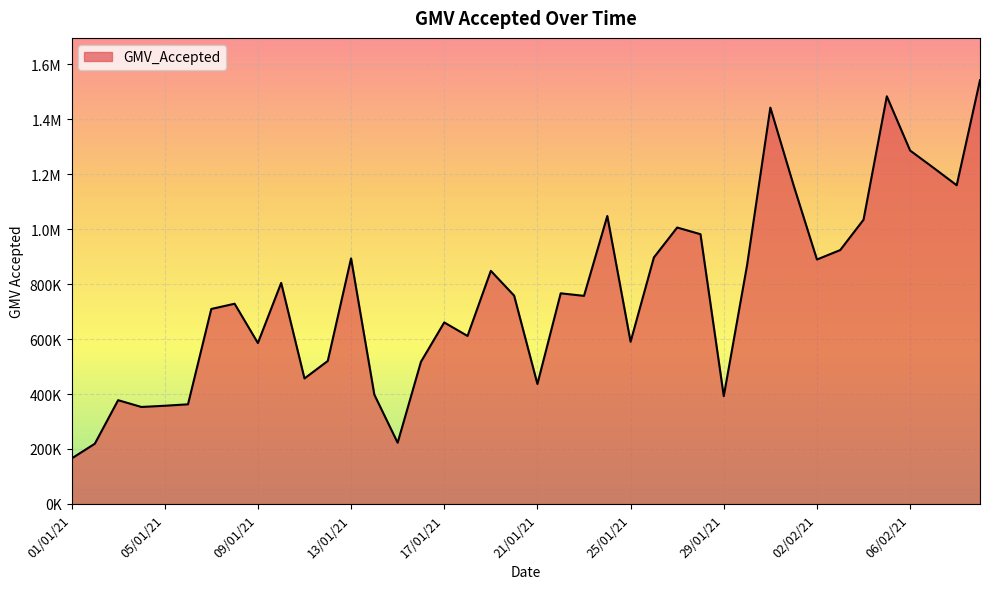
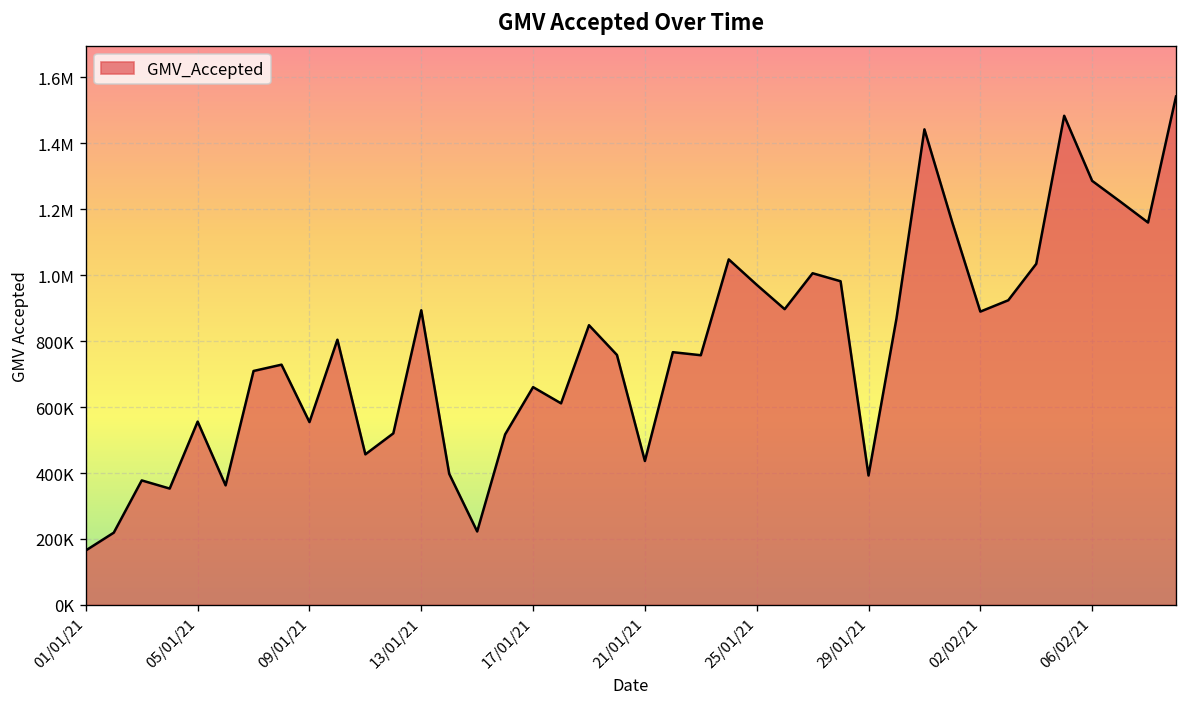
05/01/21: 360000 -> 560000
09/01/21: 590000 -> 550000
25/01/21: 590000 -> 970000
